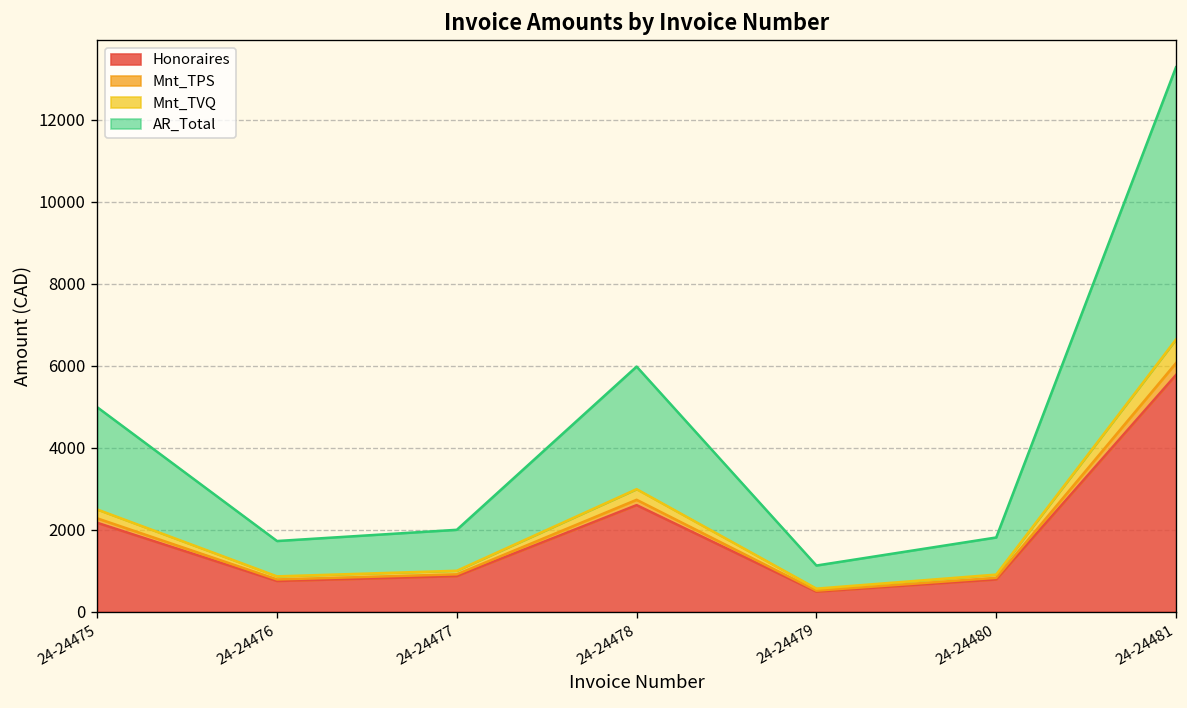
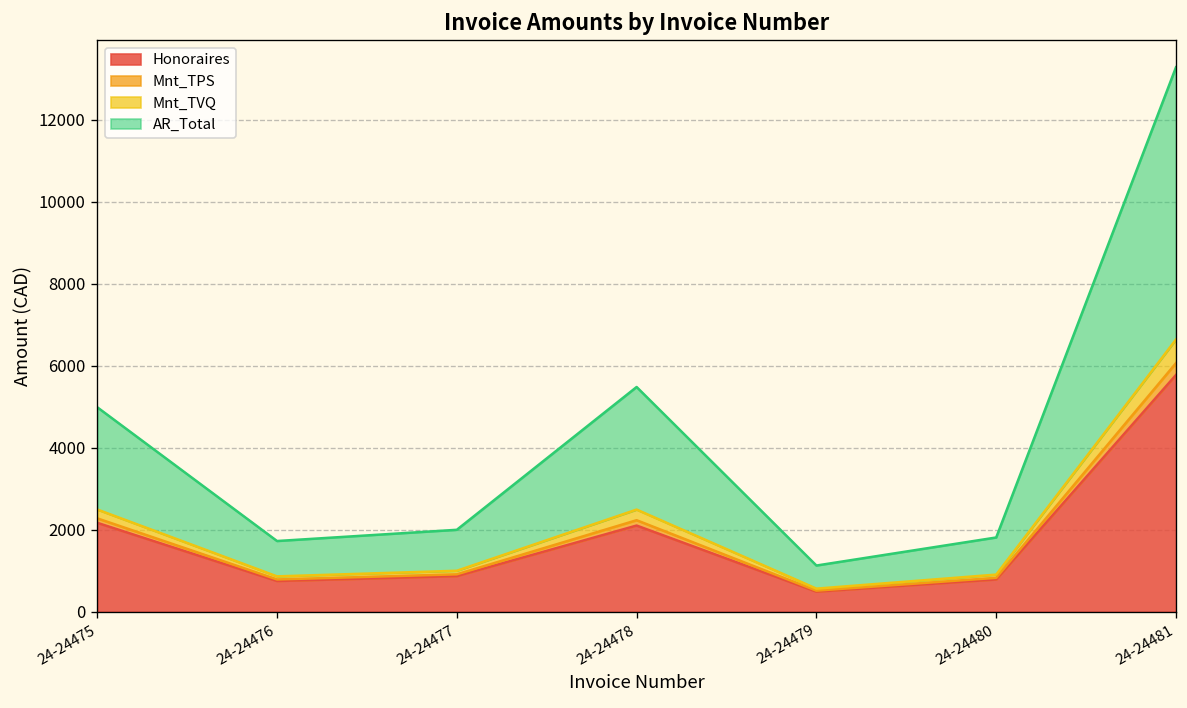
Honoraires, 24-24478: 2600 -> 2100
